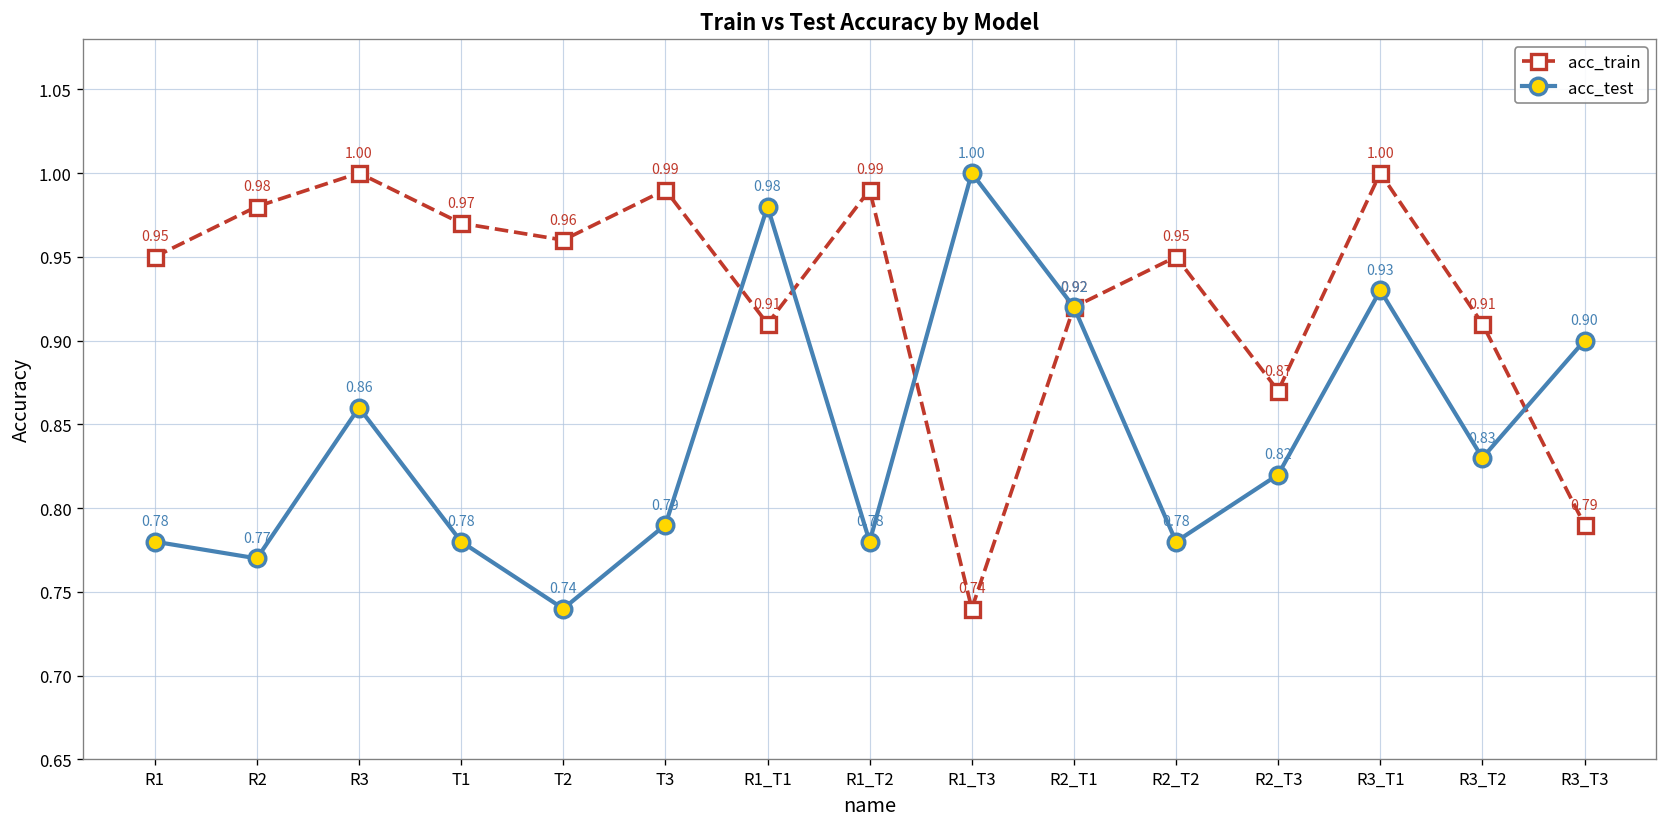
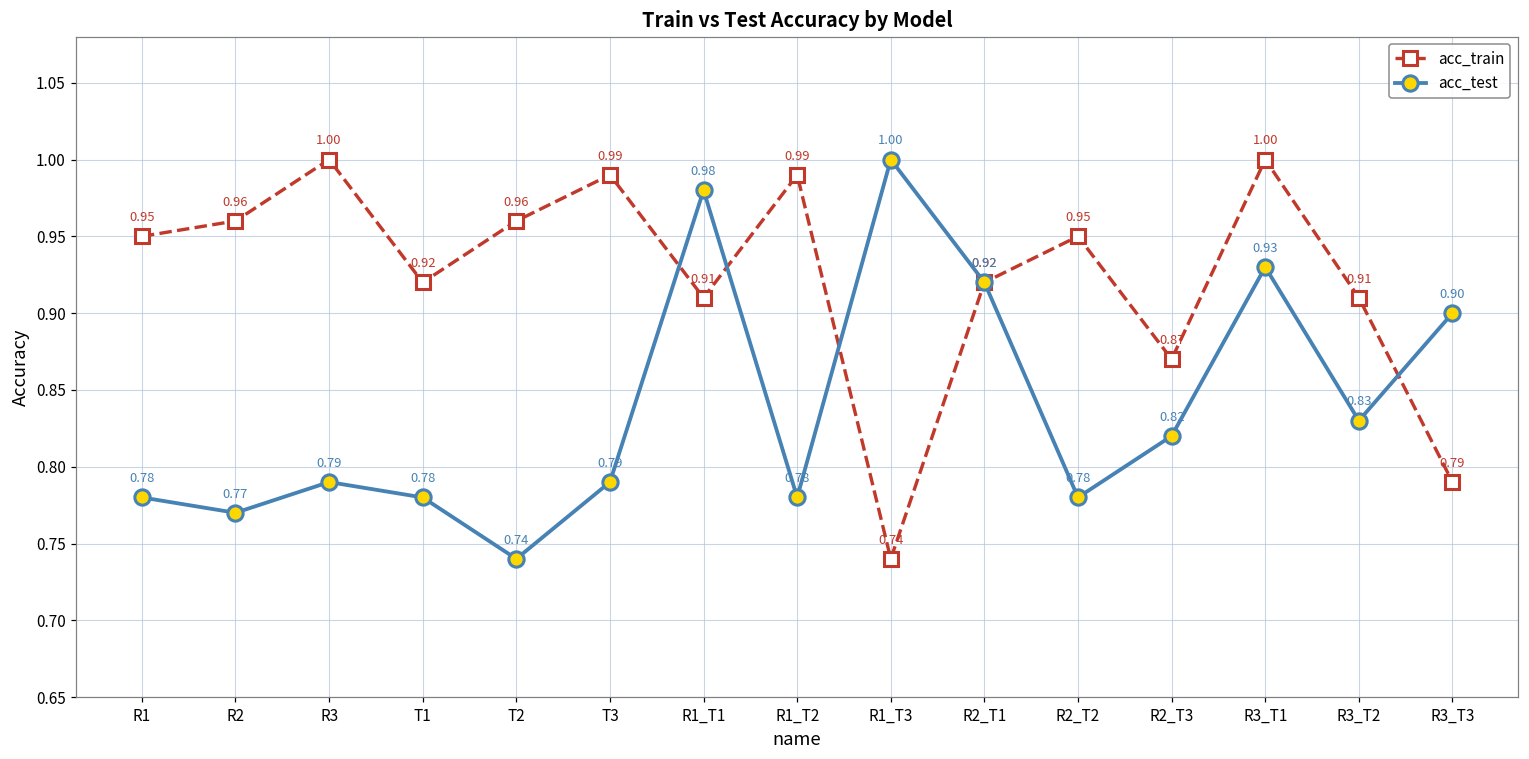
acc_train, R2: 0.98 -> 0.96
acc_test, R3: 0.86 -> 0.79
acc_train, T1: 0.97 -> 0.92
